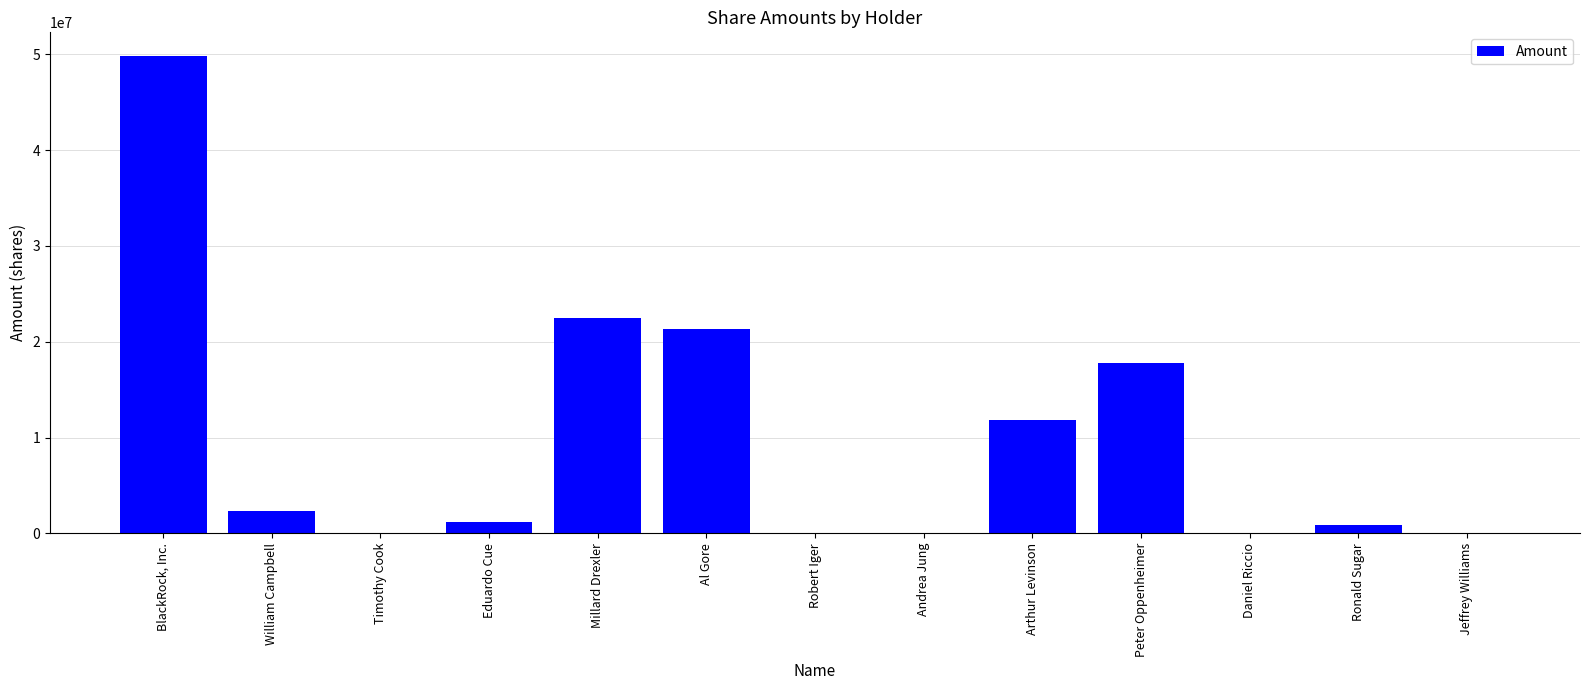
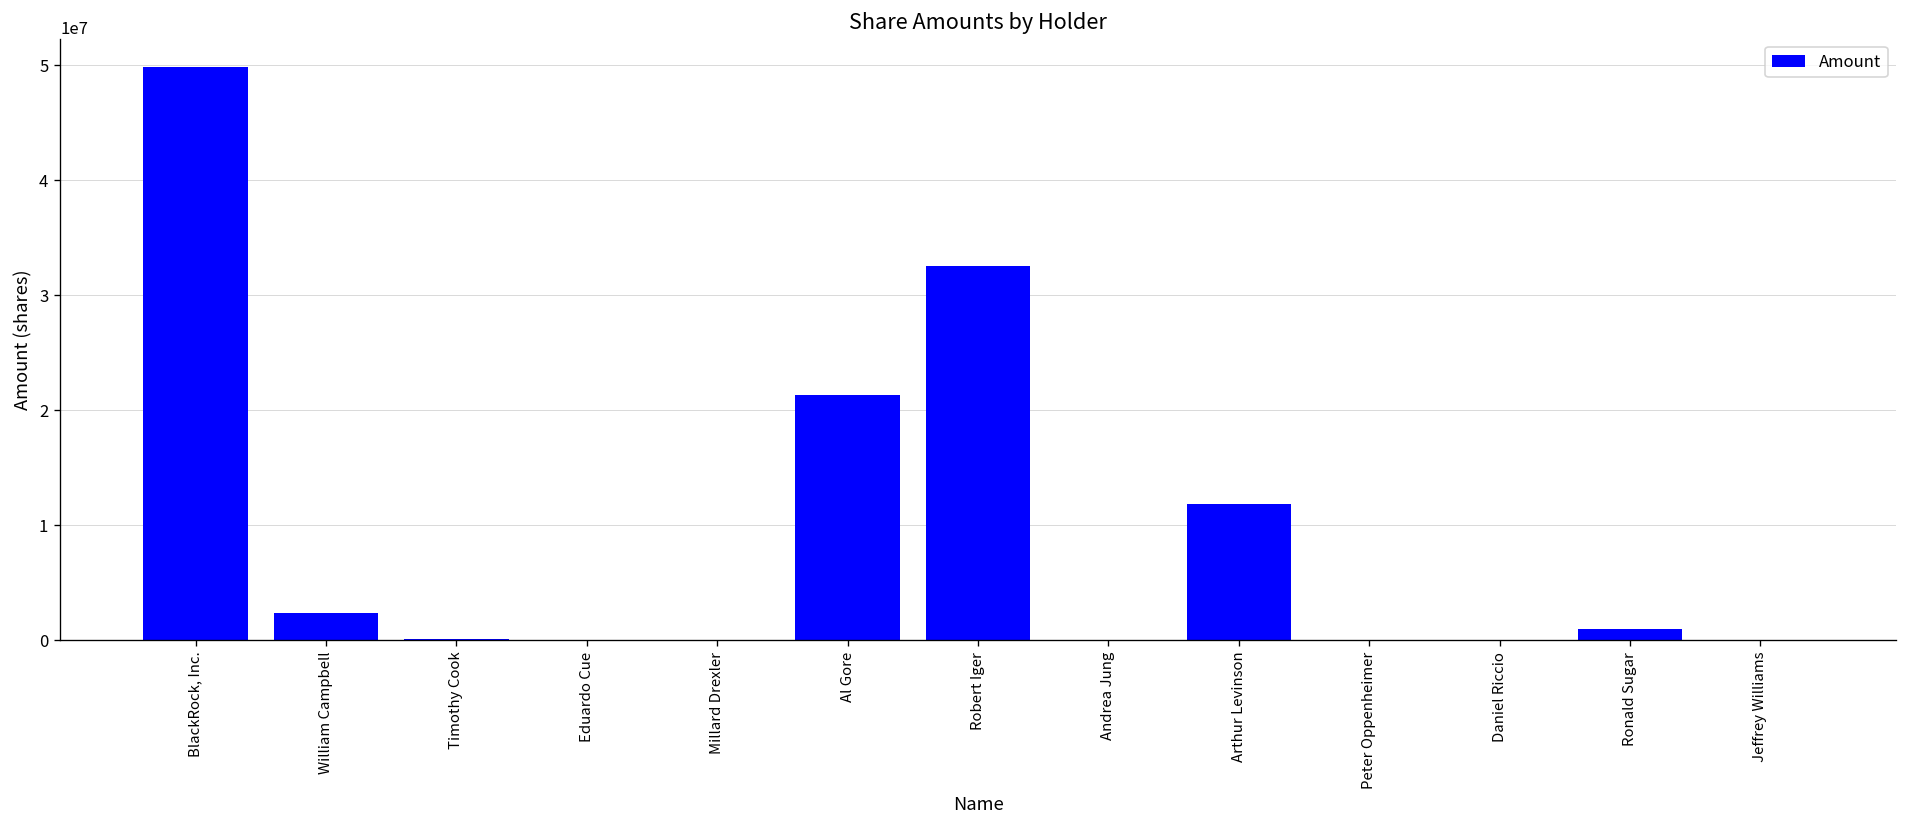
Eduardo Cue: 1000000 -> 0
Millard Drexler: 22000000 -> 0
Robert Iger: 0 -> 32000000
Peter Oppenheimer: 18000000 -> 0
